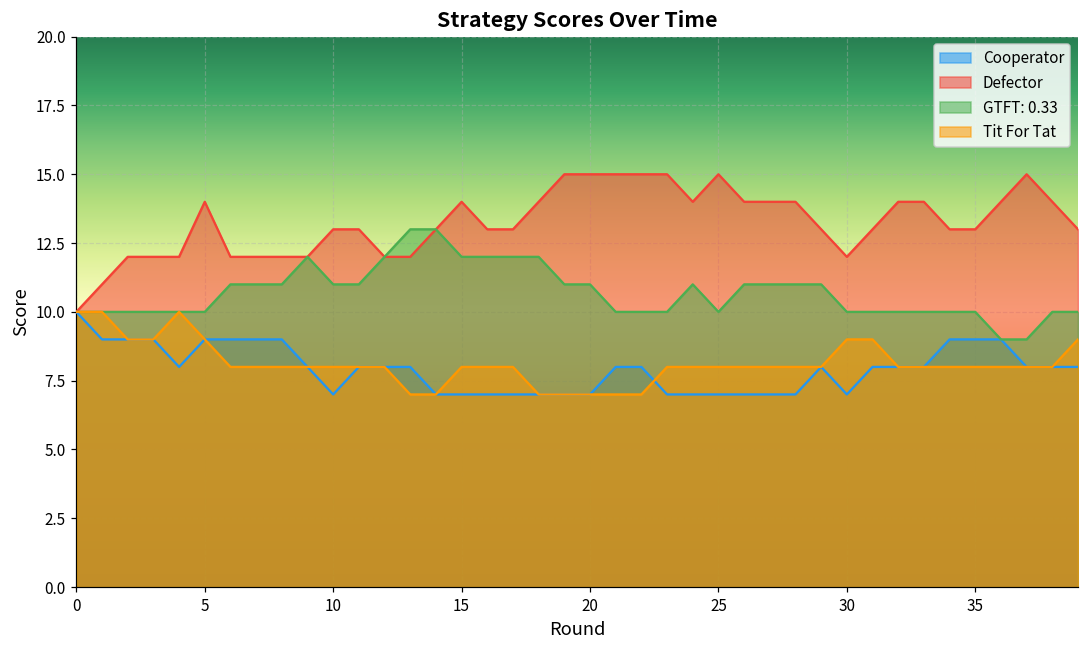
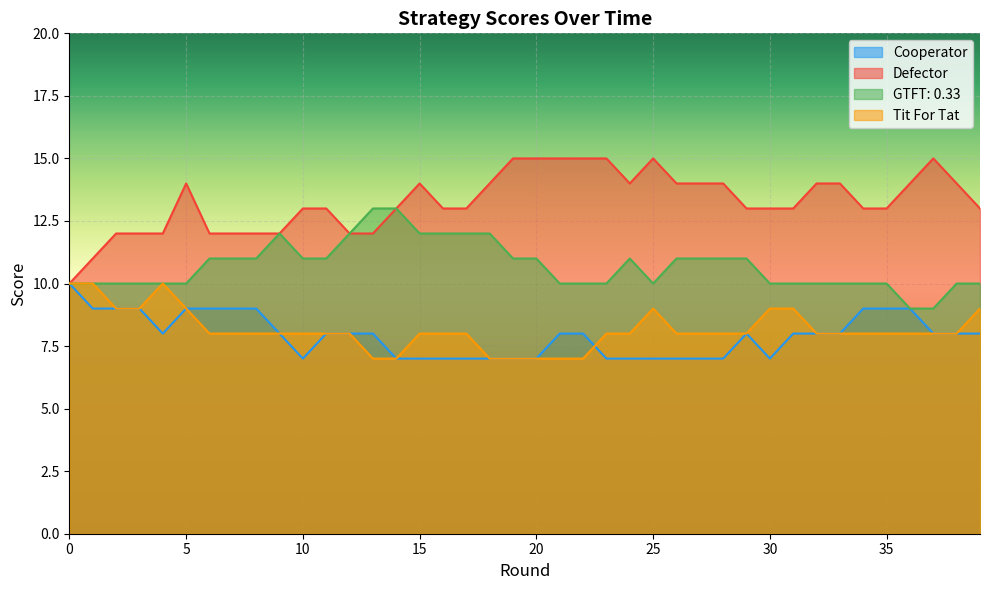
Tit For Tat, 25: 8 -> 9
Defector, 30: 12 -> 13
